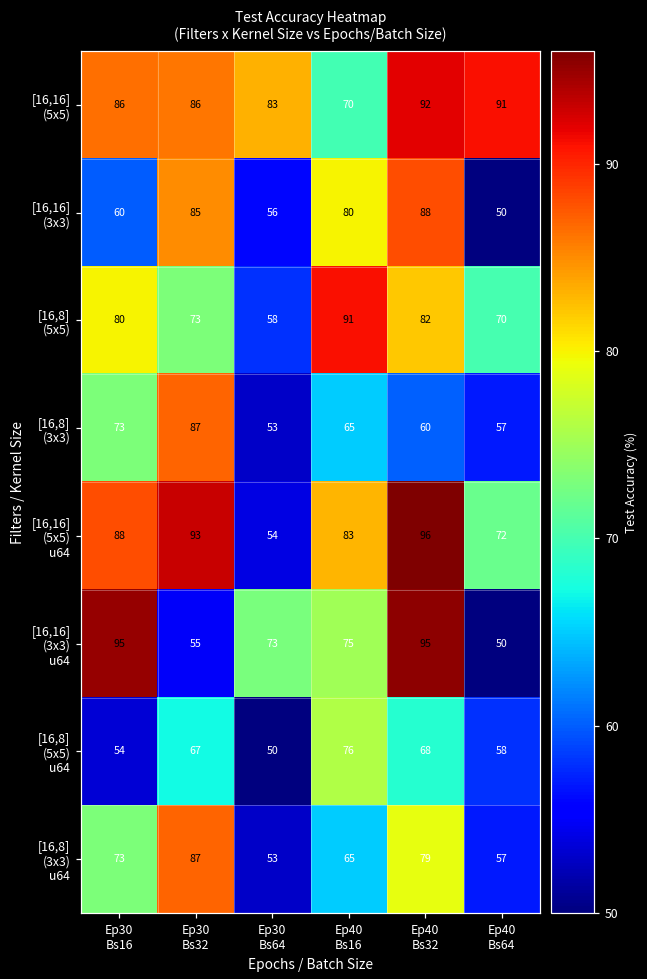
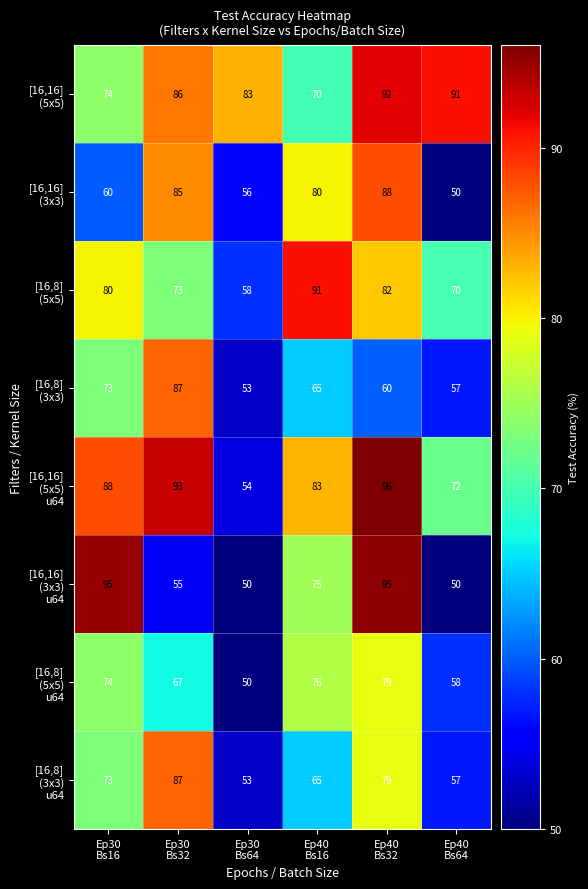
[16,16] (5x5), Ep30 Bs16: 86 -> 74
[16,16] (3x3) u64, Ep30 Bs64: 73 -> 50
[16,8] (5x5) u64, Ep30 Bs16: 54 -> 74
[16,8] (5x5) u64, Ep40 Bs32: 68 -> 79
